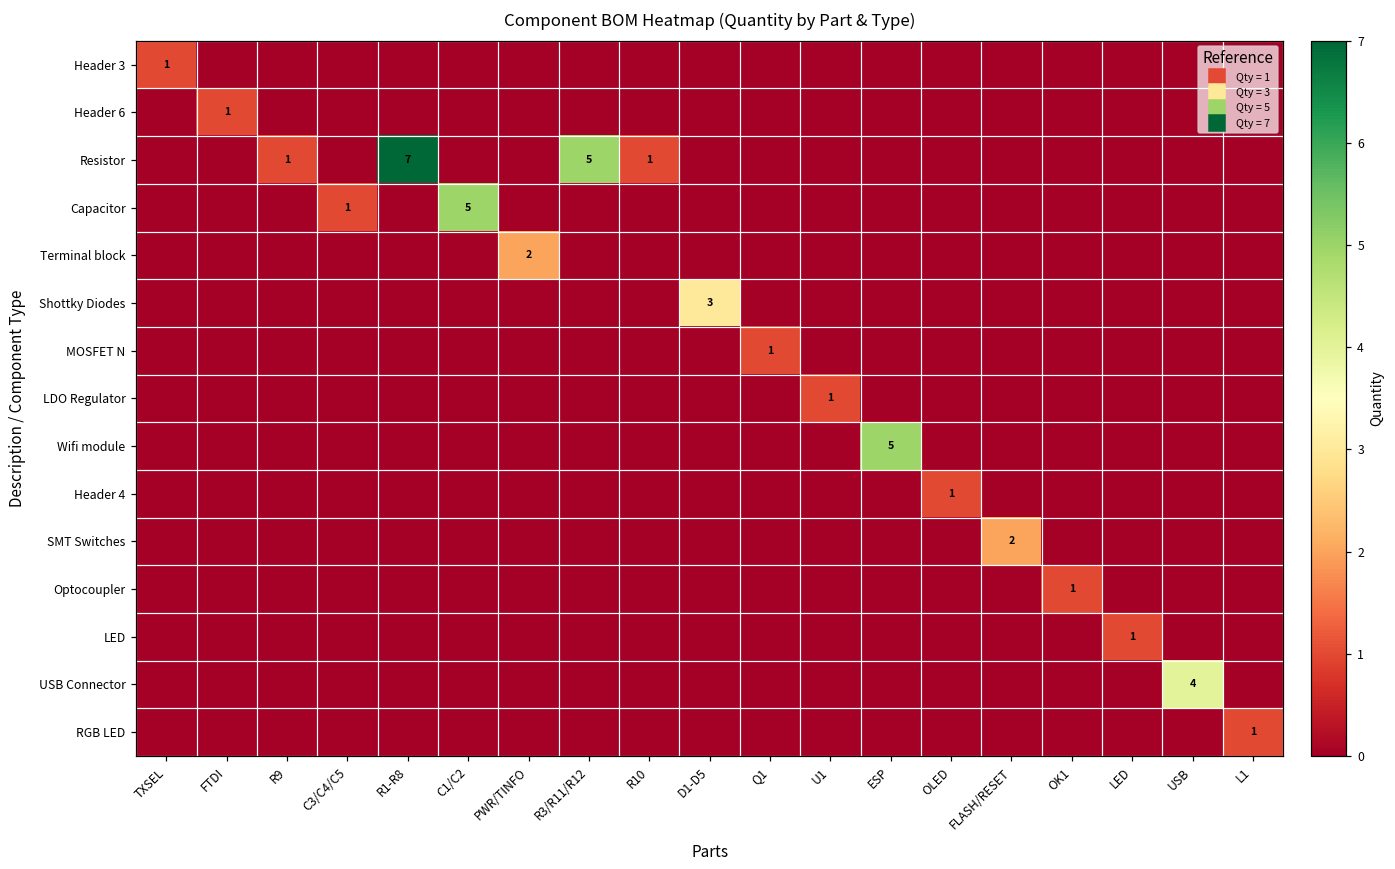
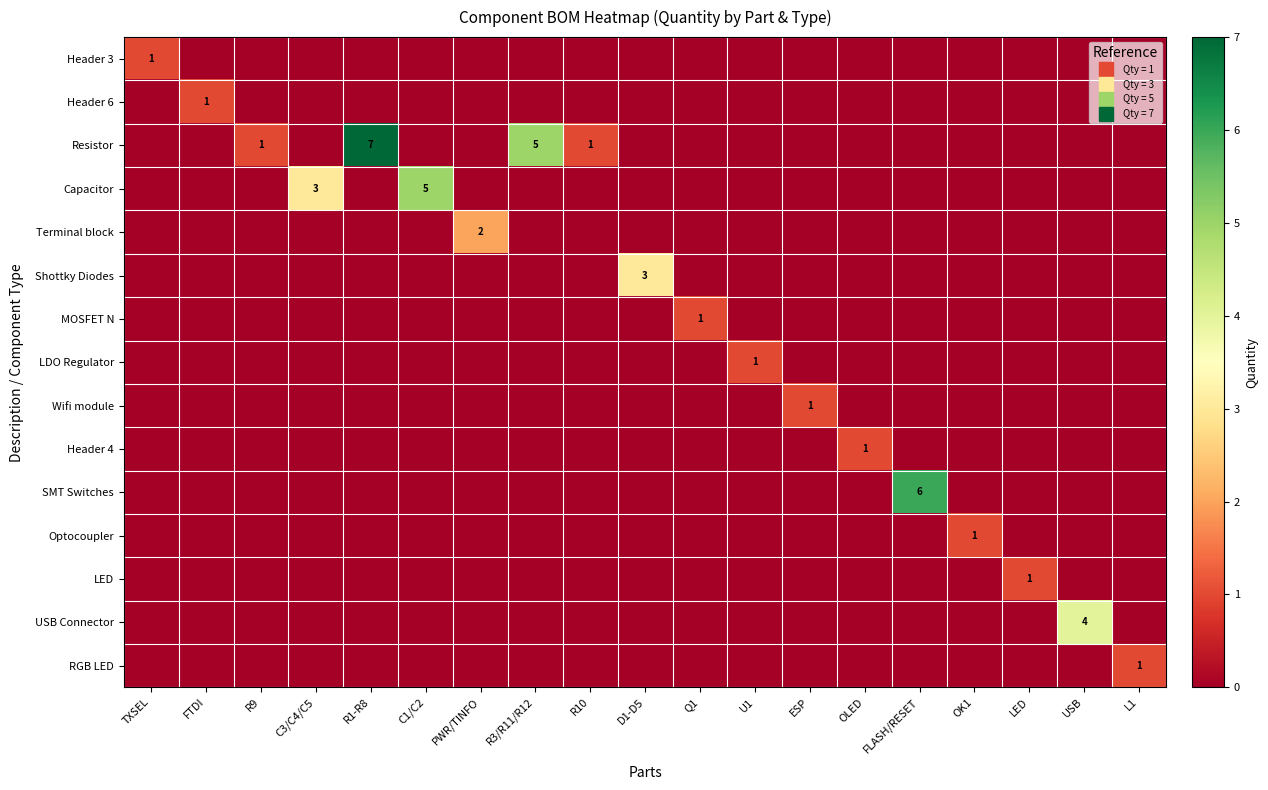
Capacitor, C3/C4/C5: 1 -> 3
Wifi module, ESP: 5 -> 1
SMT Switches, FLASH/RESET: 2 -> 6
